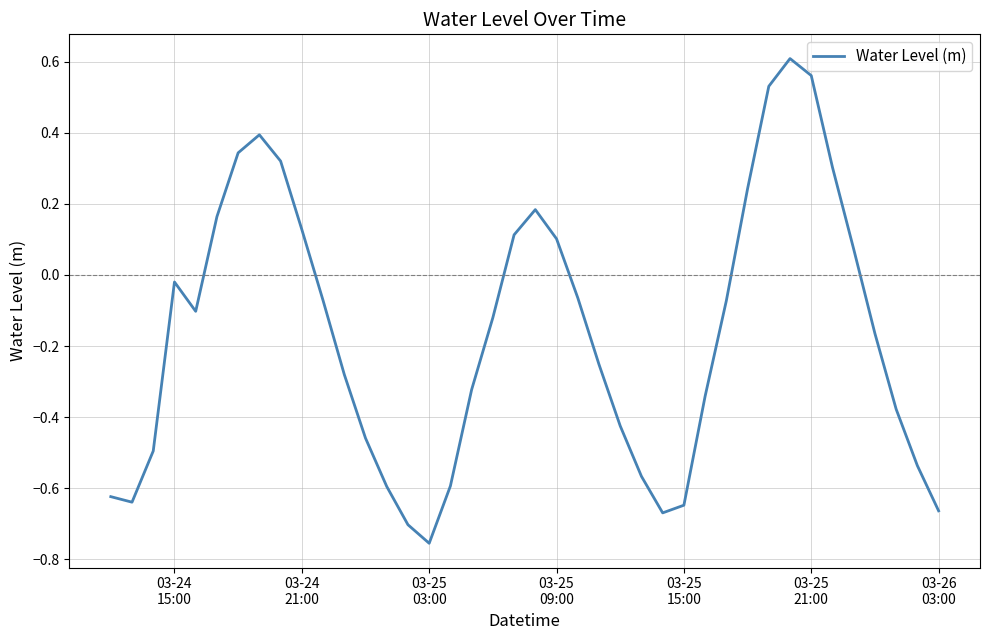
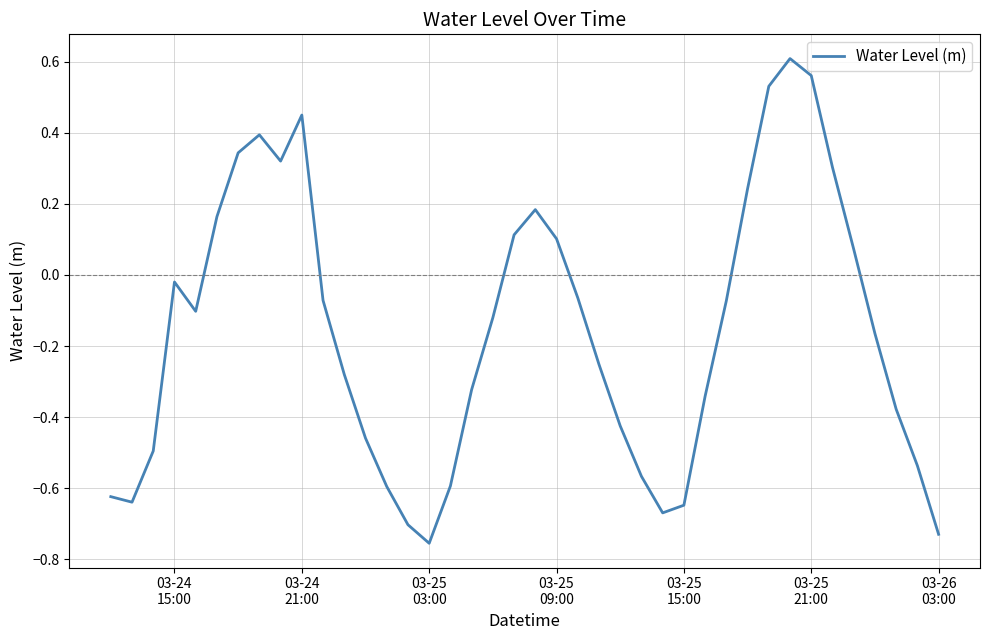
03-24 21:00: 0.13 -> 0.45
03-26 03:00: -0.66 -> -0.73
